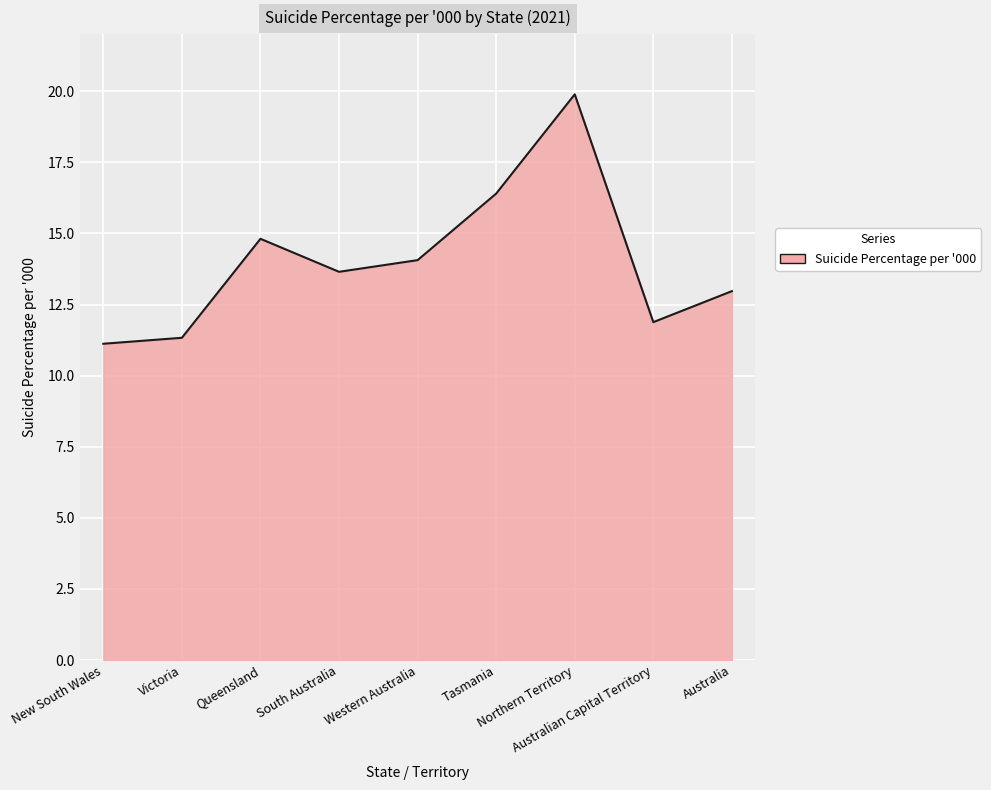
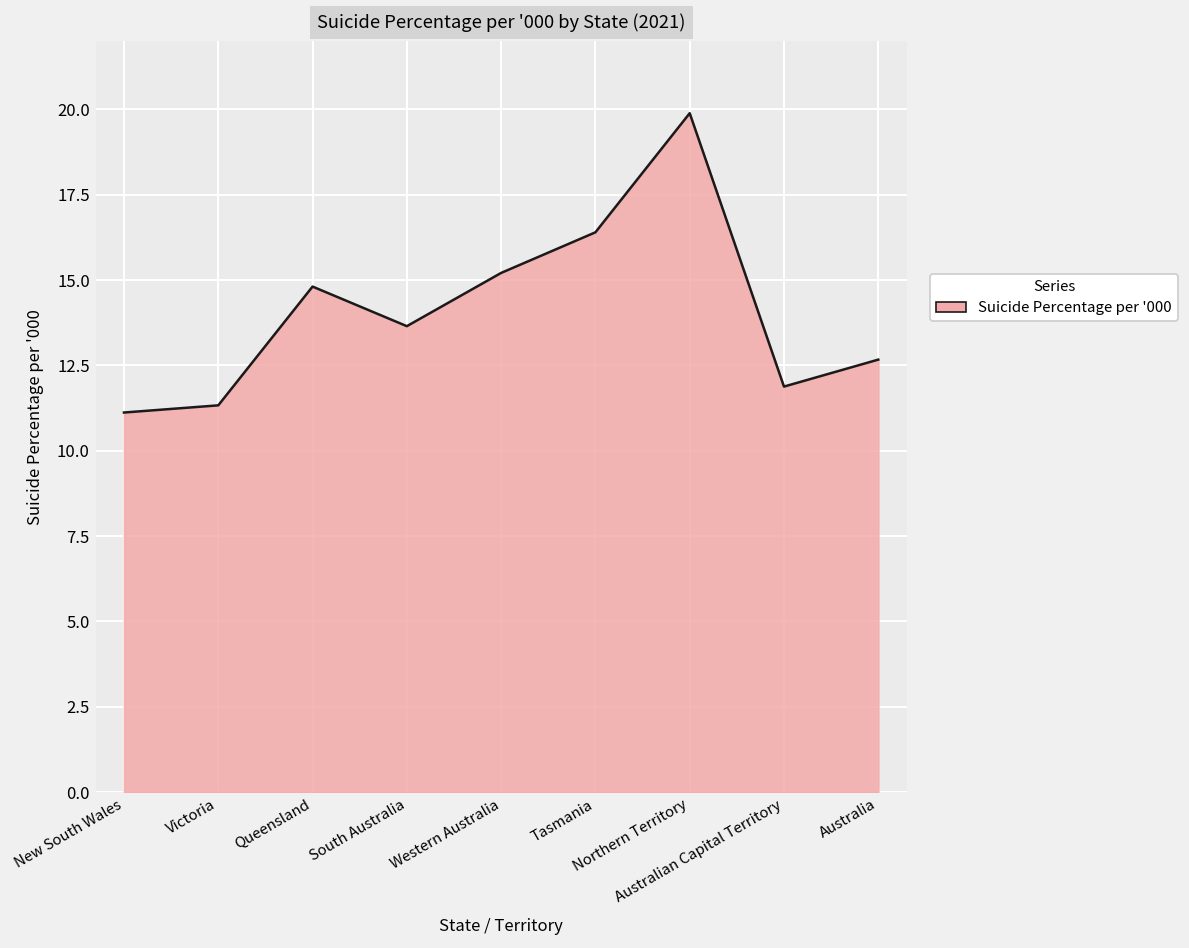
Western Australia: 14.1 -> 15.2
Australia: 13.0 -> 12.7
